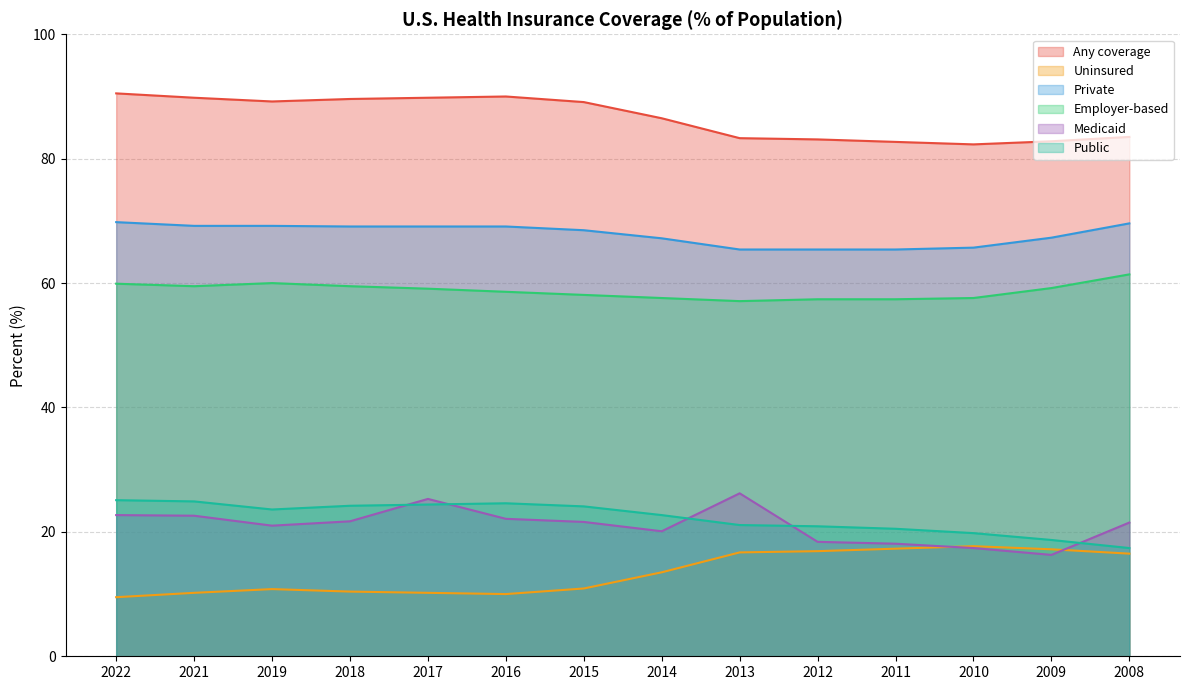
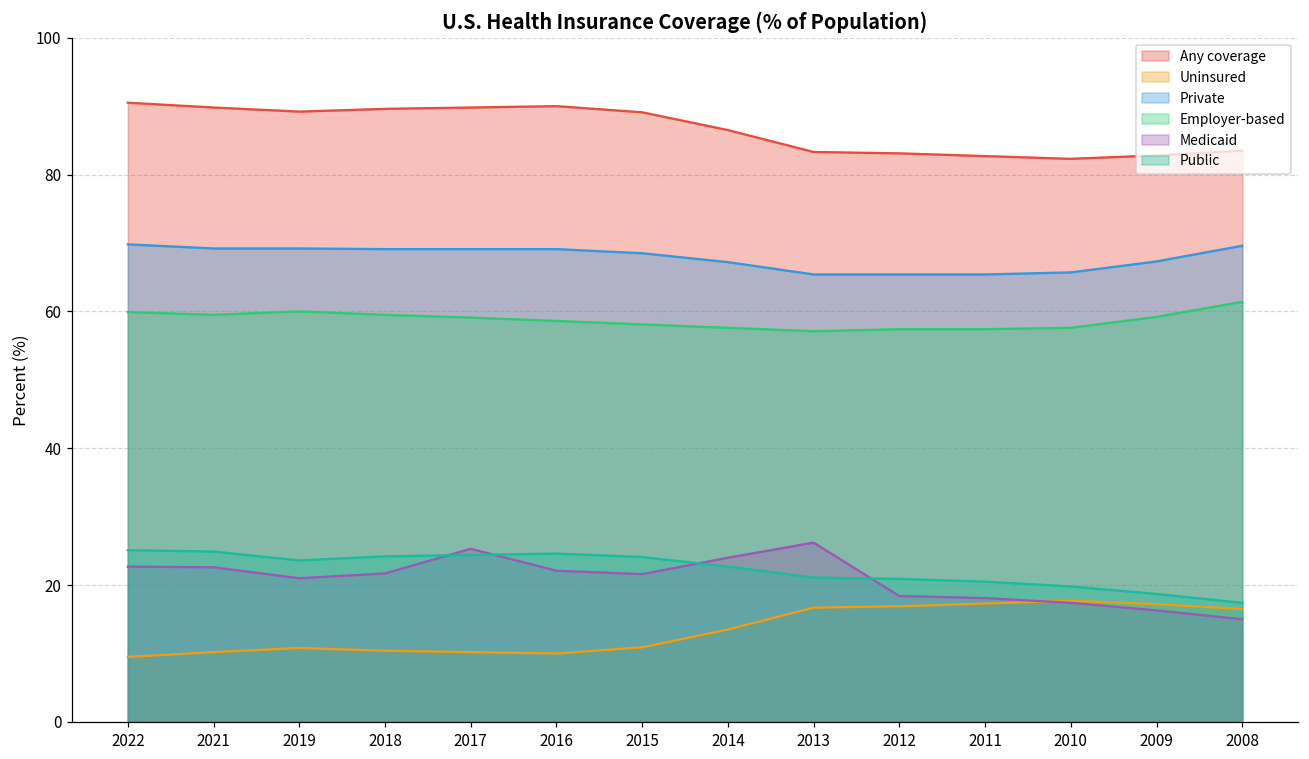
Medicaid, 2014: 20 -> 24
Medicaid, 2008: 22 -> 15
